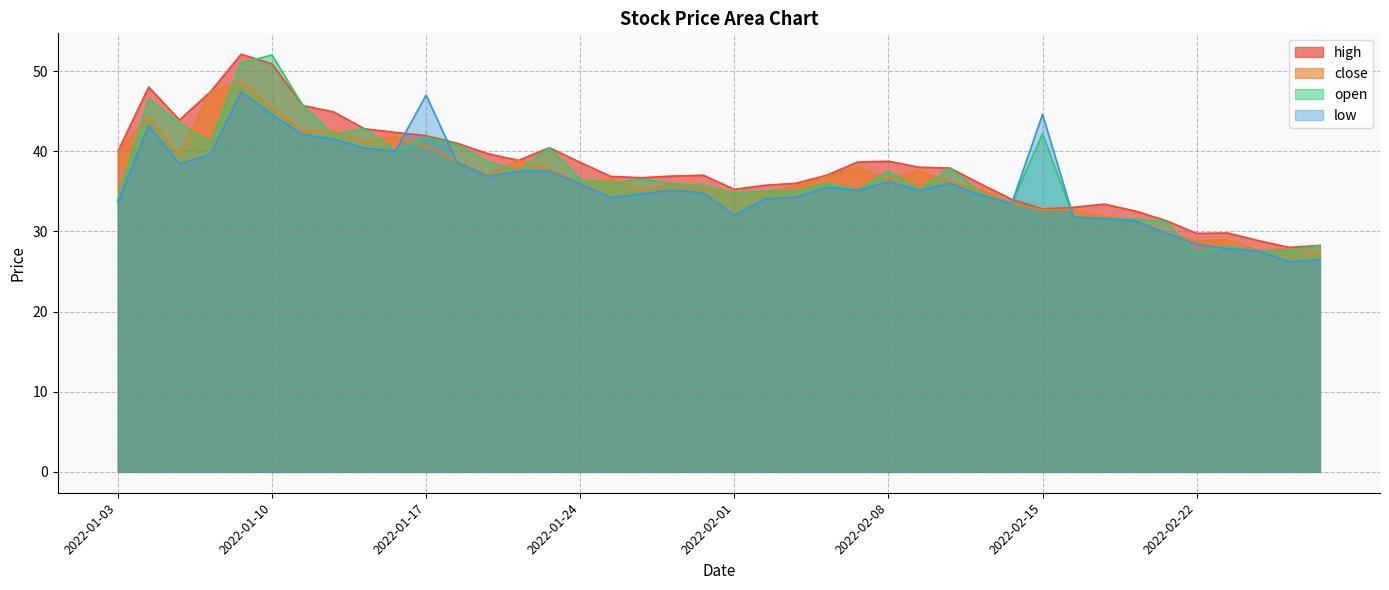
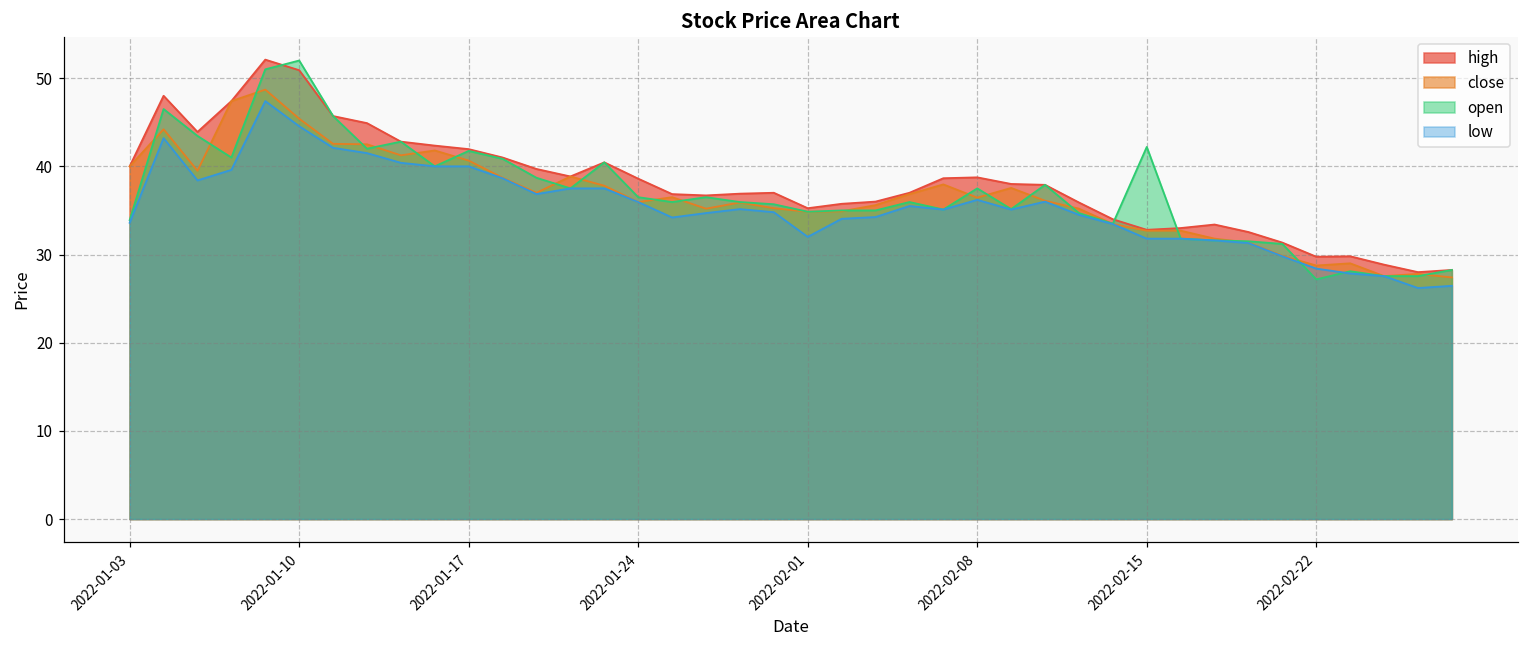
low, 2022-01-17: 47 -> 40
low, 2022-02-15: 45 -> 32
